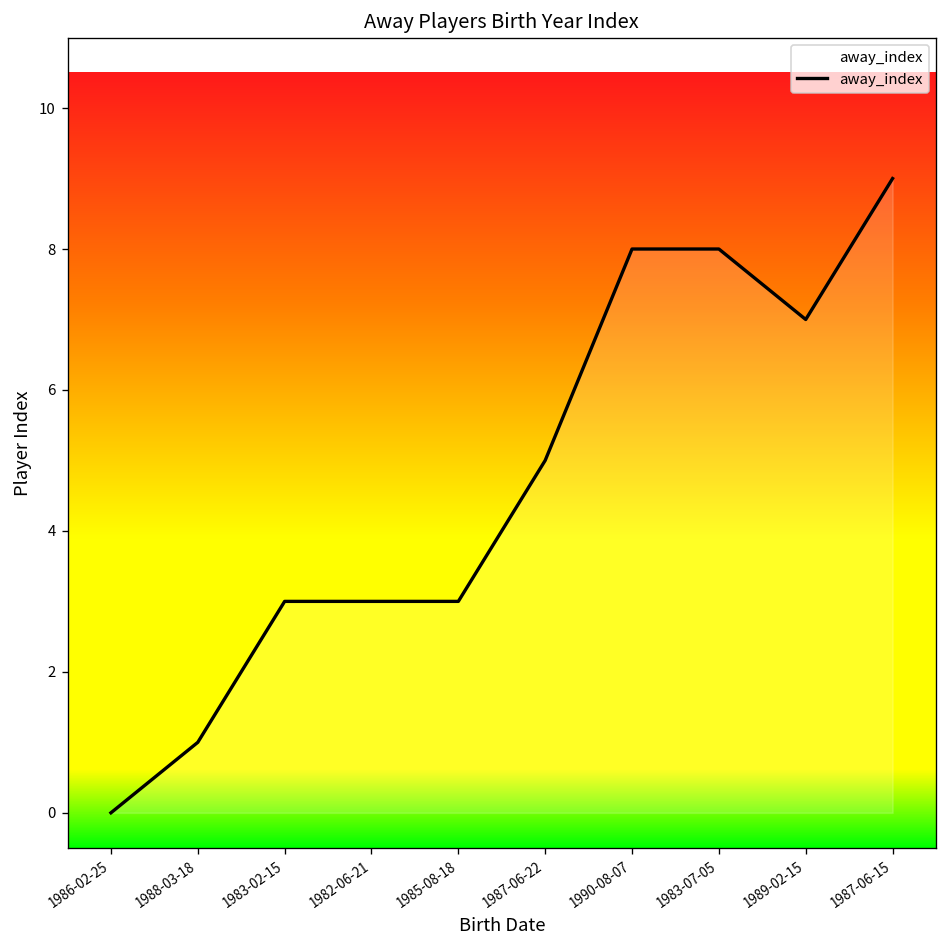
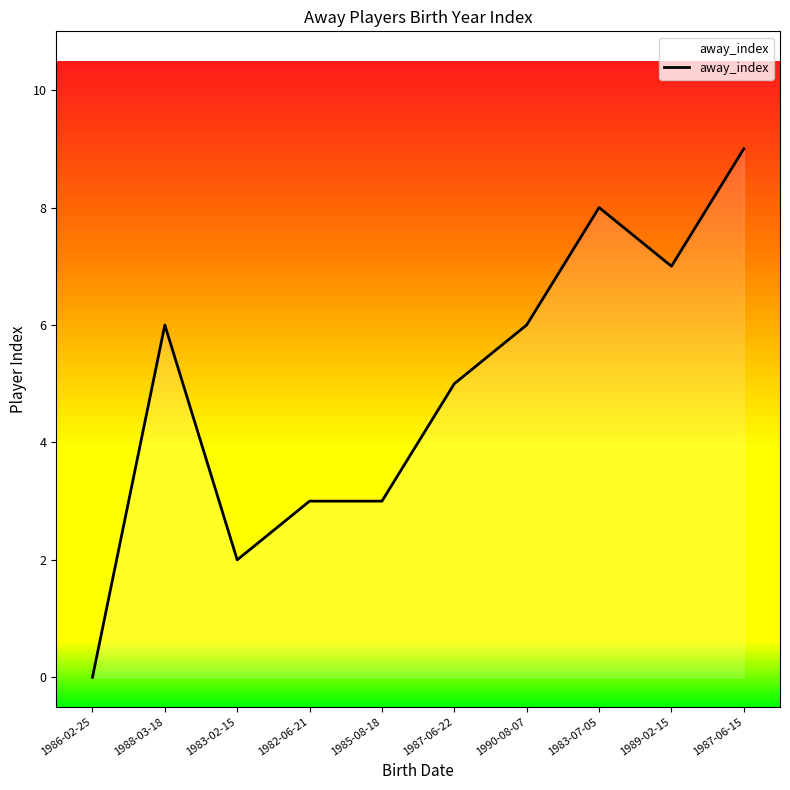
1988-03-18: 1 -> 6
1983-02-15: 3 -> 2
1990-08-07: 8 -> 6
